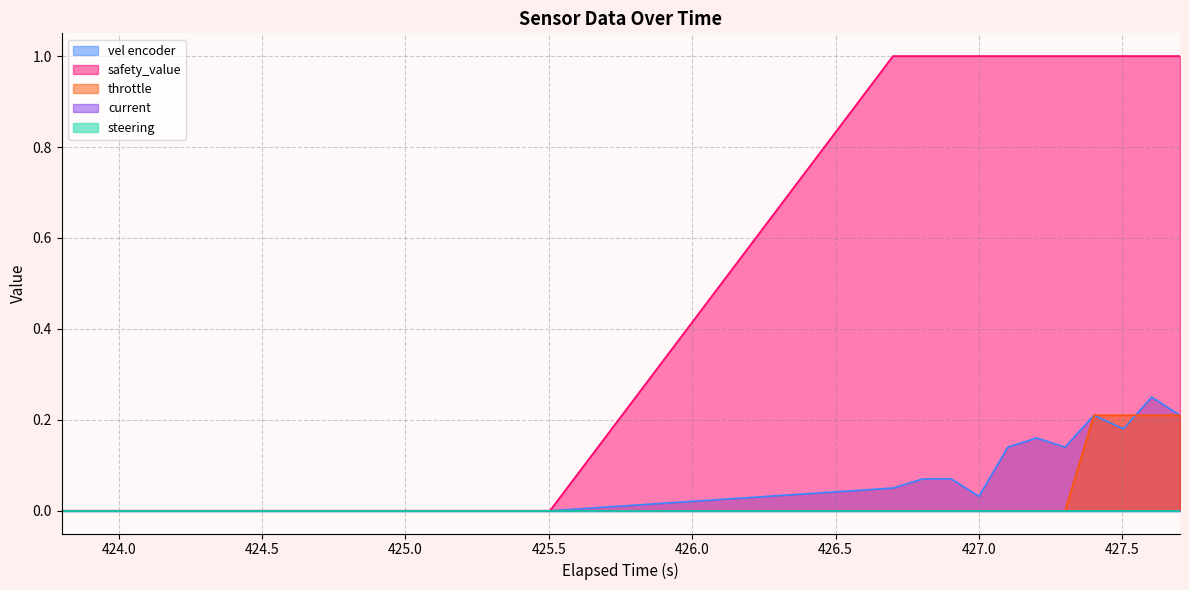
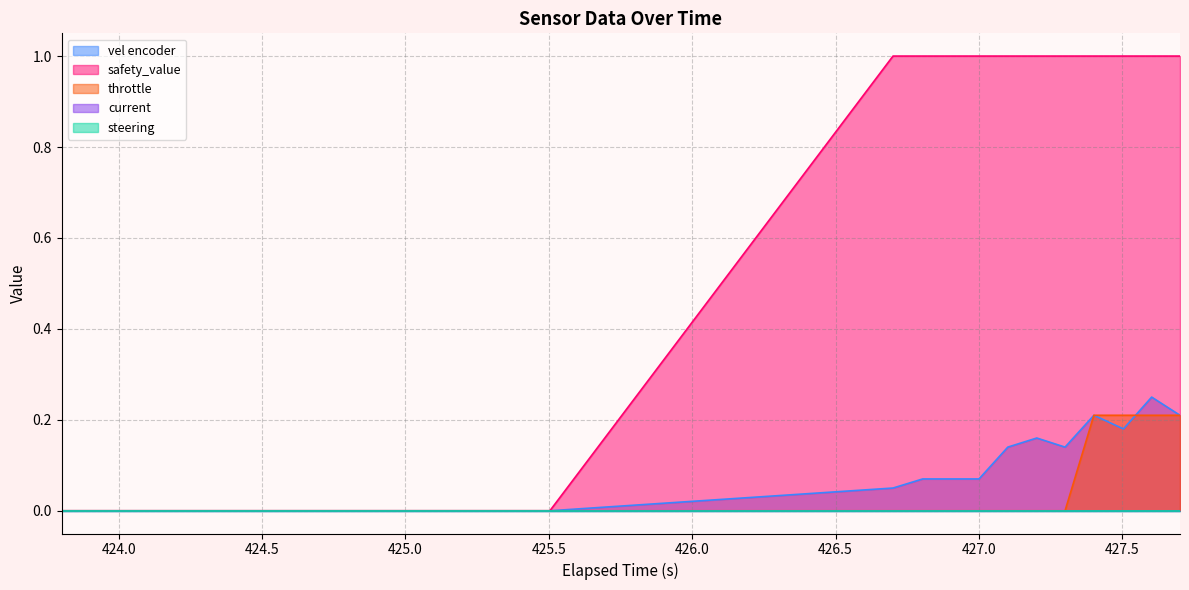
vel encoder, 427.0: 0.03 -> 0.07
